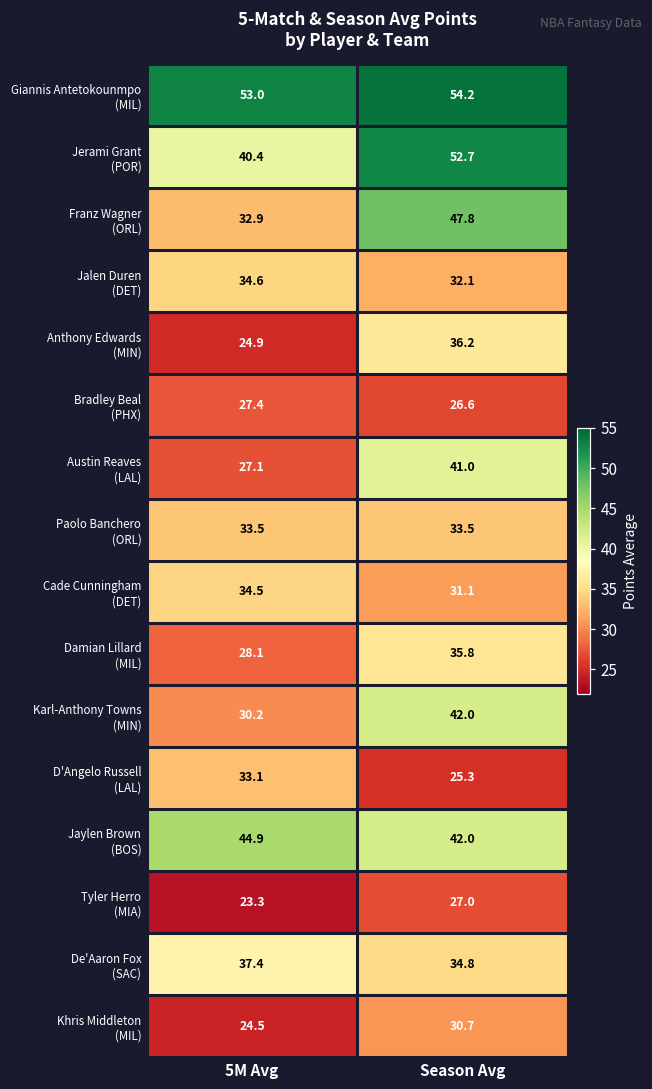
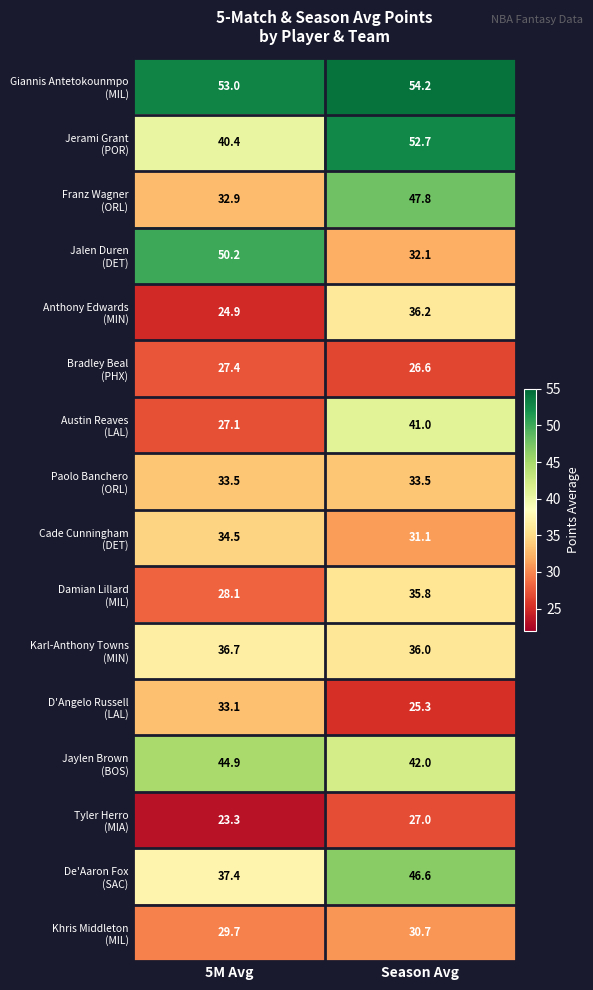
Jalen Duren (DET), 5M Avg: 34.6 -> 50.2
Karl-Anthony Towns (MIN), 5M Avg: 30.2 -> 36.7
Karl-Anthony Towns (MIN), Season Avg: 42.0 -> 36.0
De'Aaron Fox (SAC), Season Avg: 34.8 -> 46.6
Khris Middleton (MIL), 5M Avg: 24.5 -> 29.7
